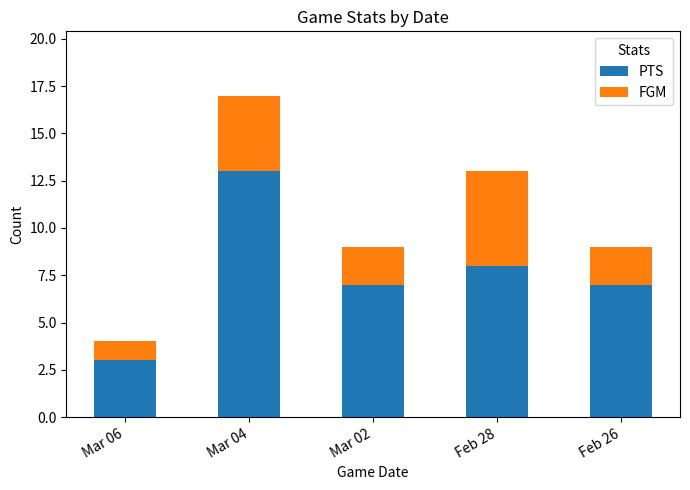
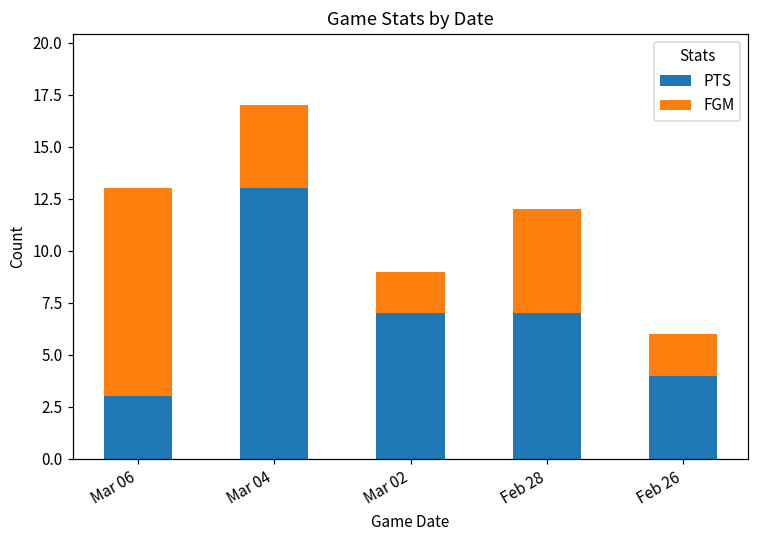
FGM, Mar 06: 1 -> 10
PTS, Feb 28: 8 -> 7
PTS, Feb 26: 7 -> 4
